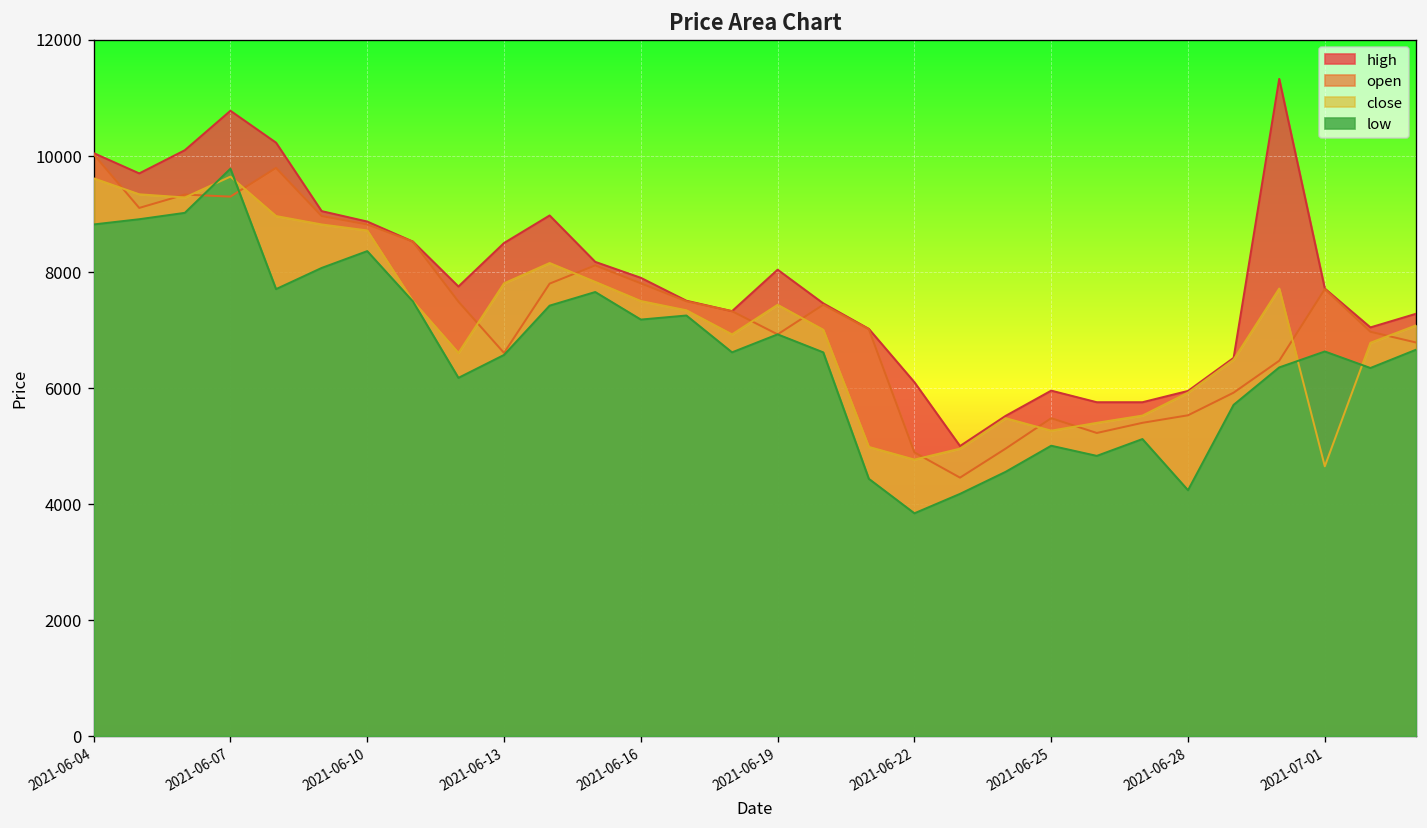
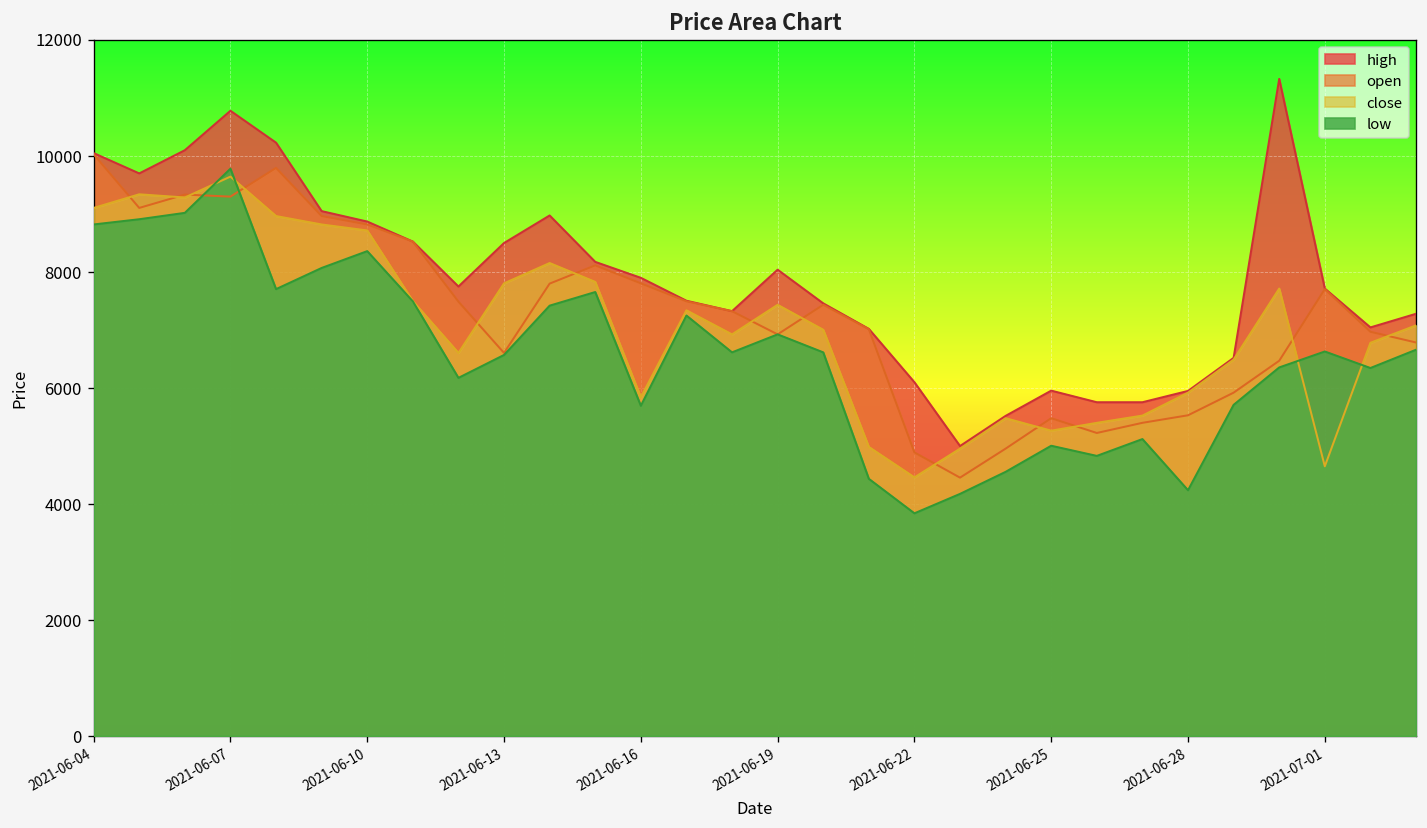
close, 2021-06-04: 9600 -> 9100
close, 2021-06-16: 7500 -> 5800
low, 2021-06-16: 7200 -> 5700
close, 2021-06-22: 4800 -> 4500
